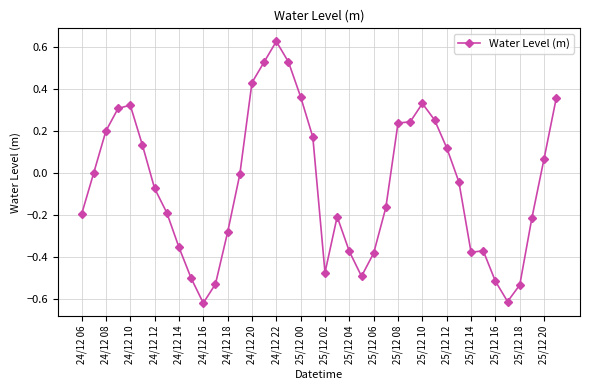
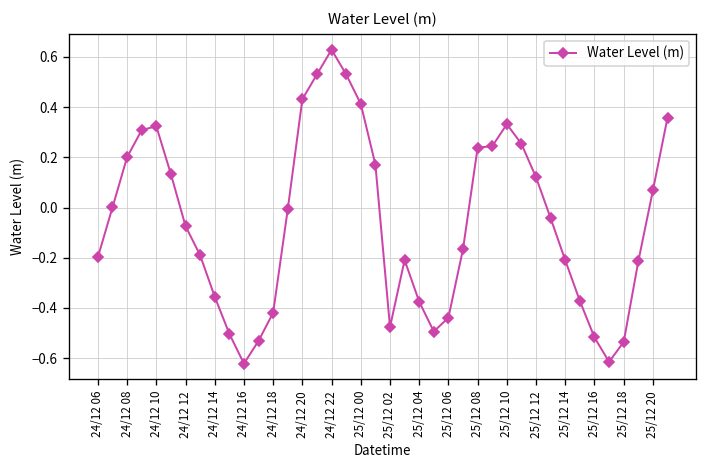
24/12 18: -0.28 -> -0.42
25/12 00: 0.36 -> 0.41
25/12 06: -0.38 -> -0.44
25/12 14: -0.38 -> -0.21
